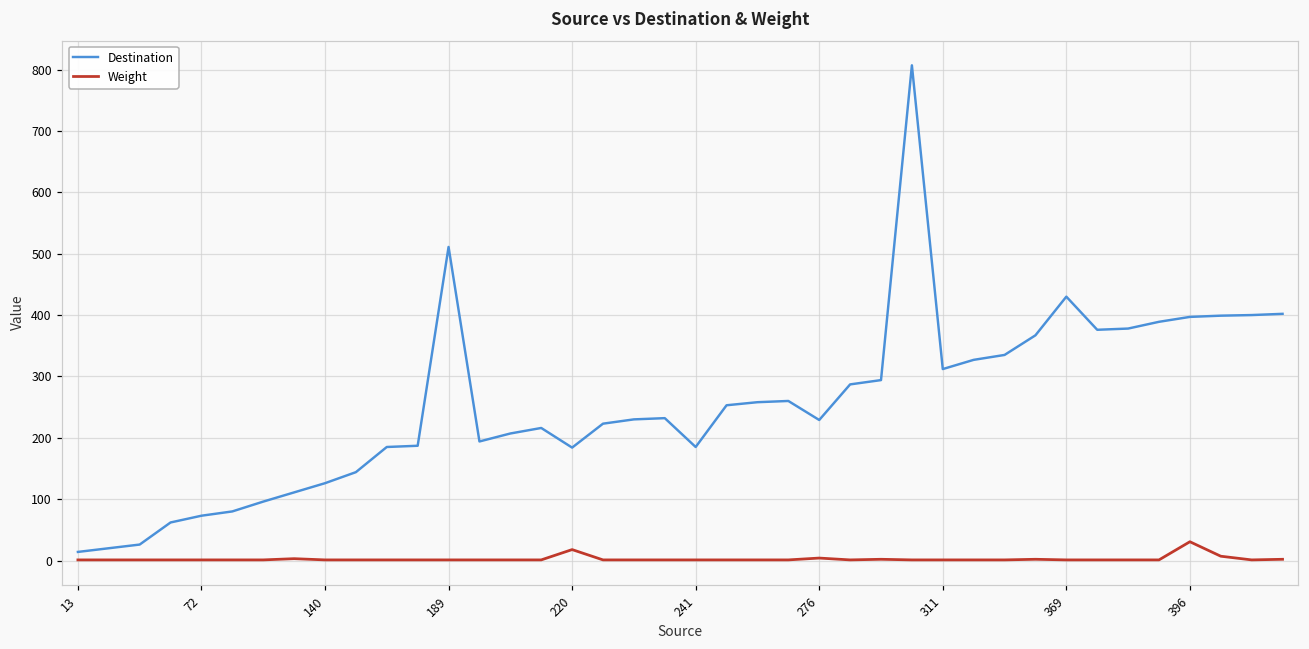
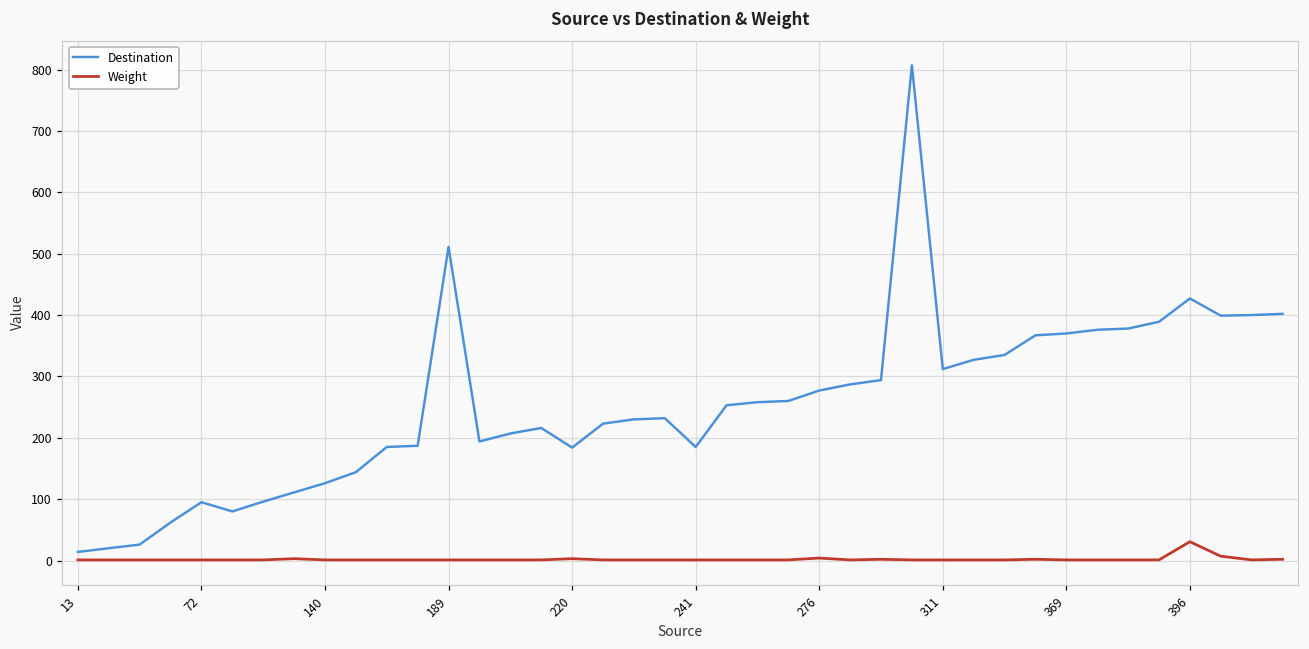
Destination, 72: 70 -> 100
Weight, 220: 20 -> 0
Destination, 276: 230 -> 280
Destination, 369: 430 -> 370
Destination, 396: 400 -> 430
